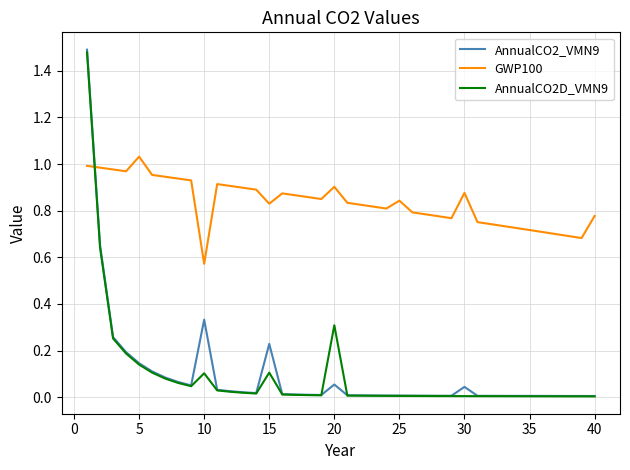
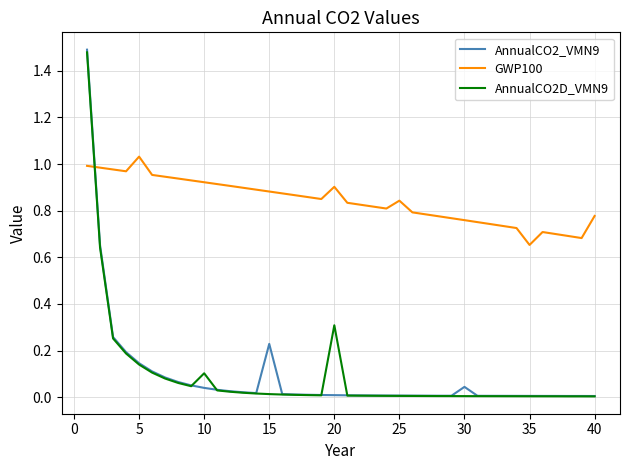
AnnualCO2_VMN9, 10: 0.33 -> 0.04
GWP100, 10: 0.57 -> 0.92
GWP100, 15: 0.83 -> 0.88
AnnualCO2D_VMN9, 15: 0.11 -> 0.01
AnnualCO2_VMN9, 20: 0.05 -> 0.01
GWP100, 30: 0.88 -> 0.76
GWP100, 35: 0.72 -> 0.65
